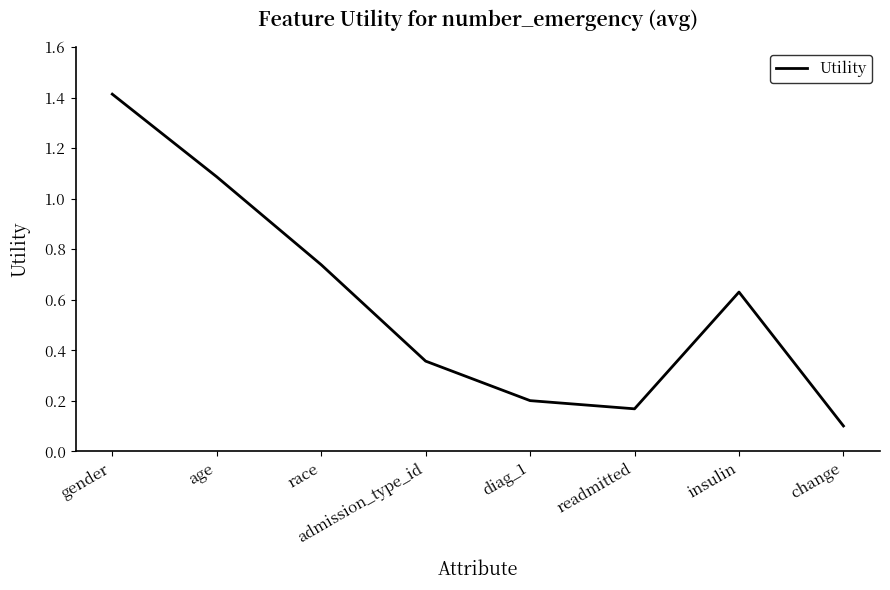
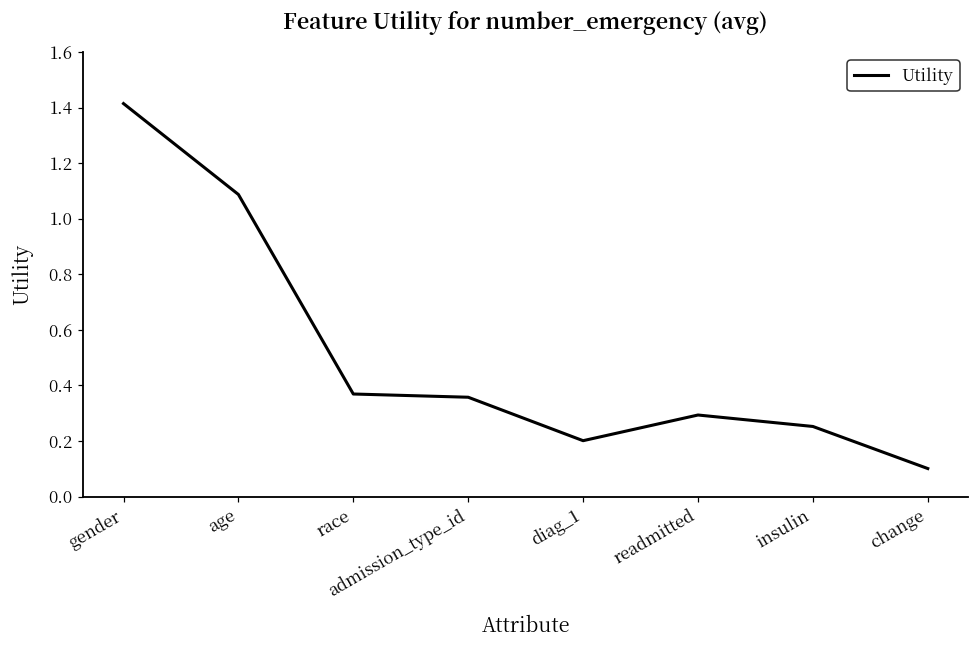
race: 0.74 -> 0.37
readmitted: 0.17 -> 0.29
insulin: 0.63 -> 0.25
